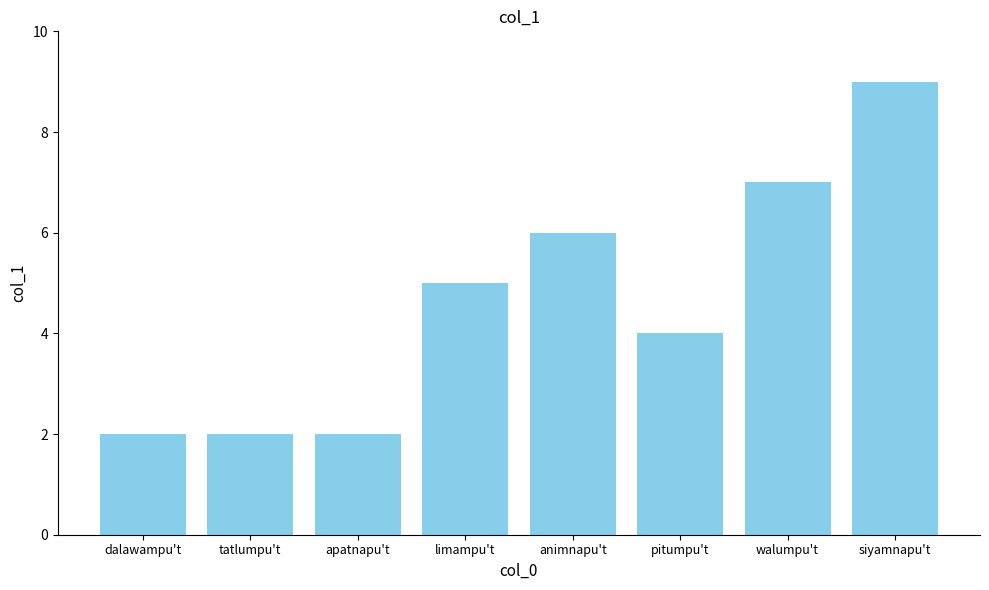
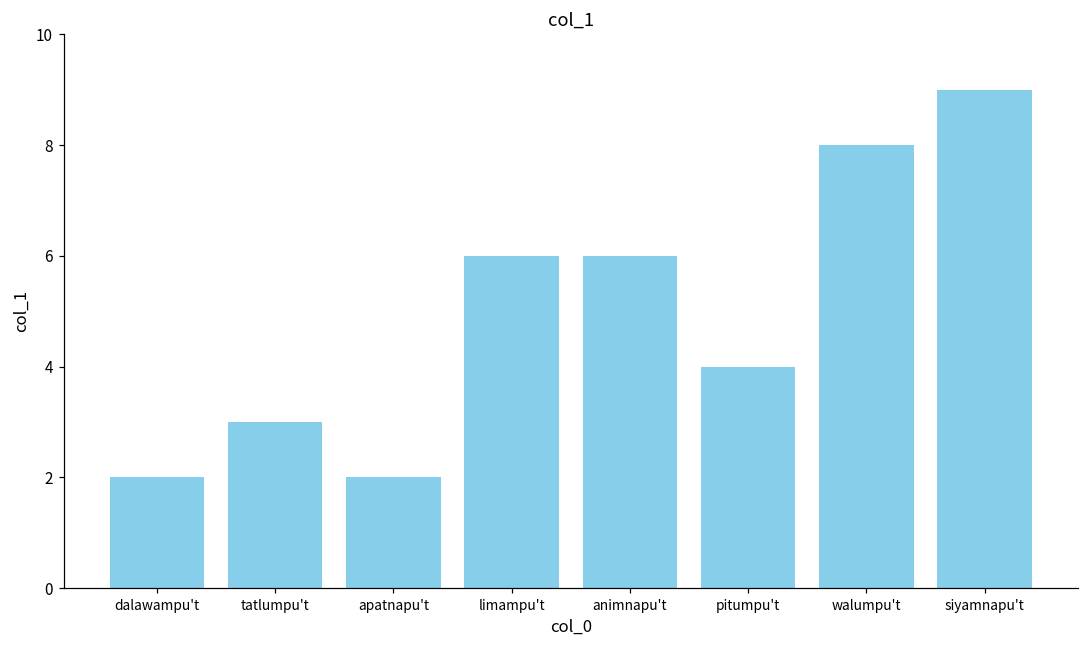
tatlumpu't: 2 -> 3
limampu't: 5 -> 6
walumpu't: 7 -> 8
